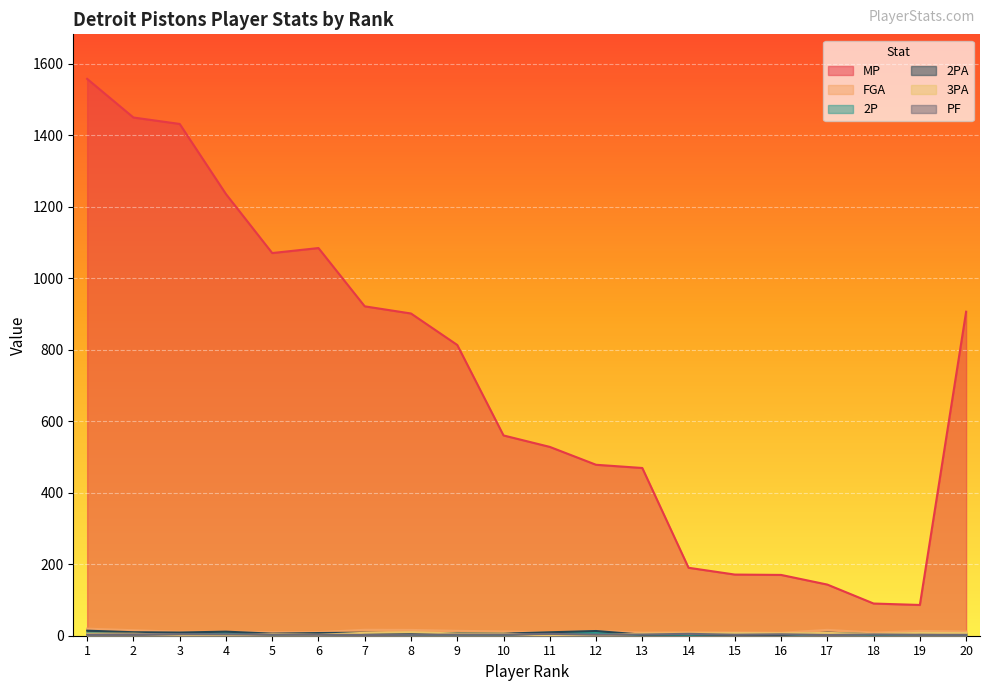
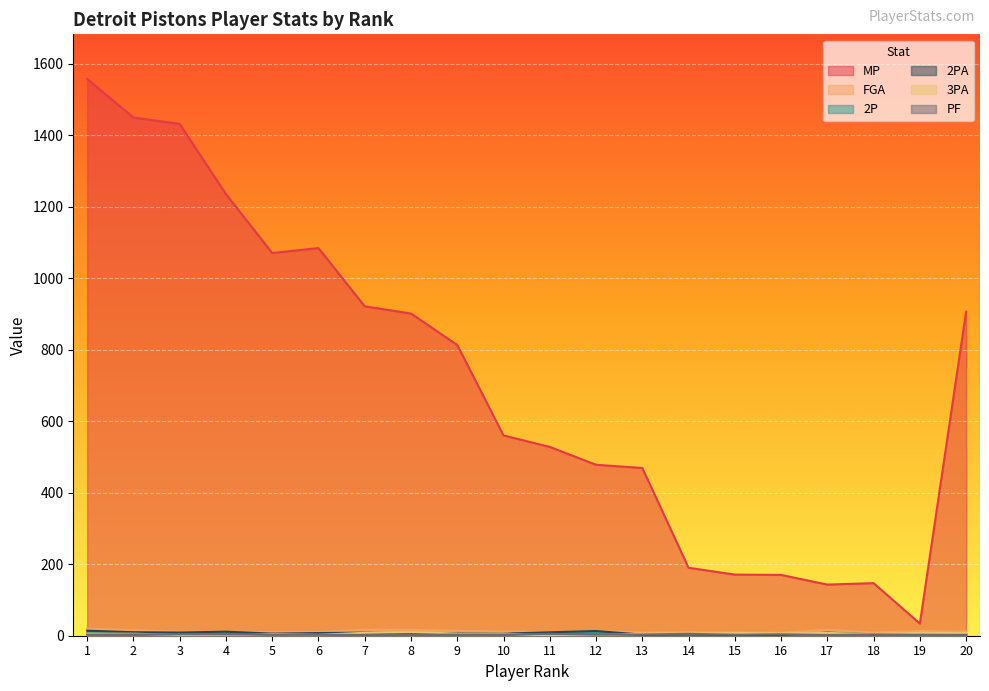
MP, 18: 90 -> 150
MP, 19: 90 -> 30
